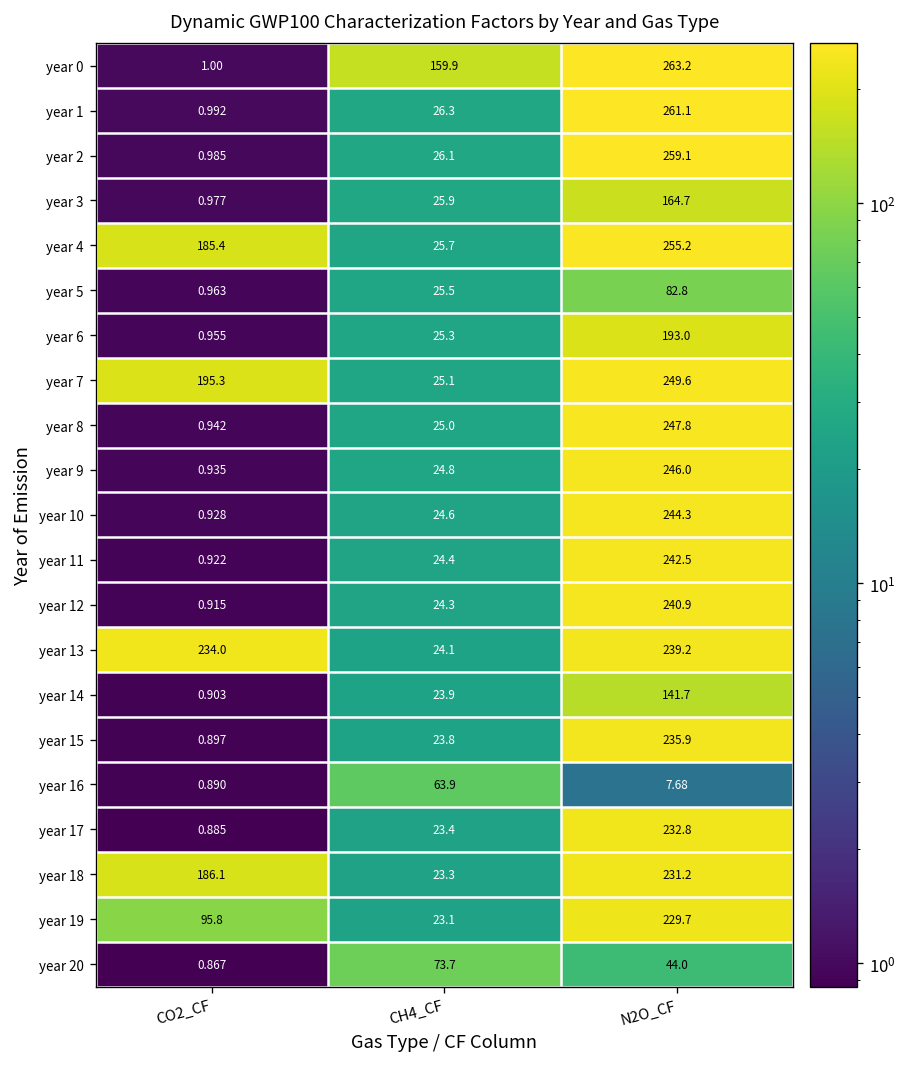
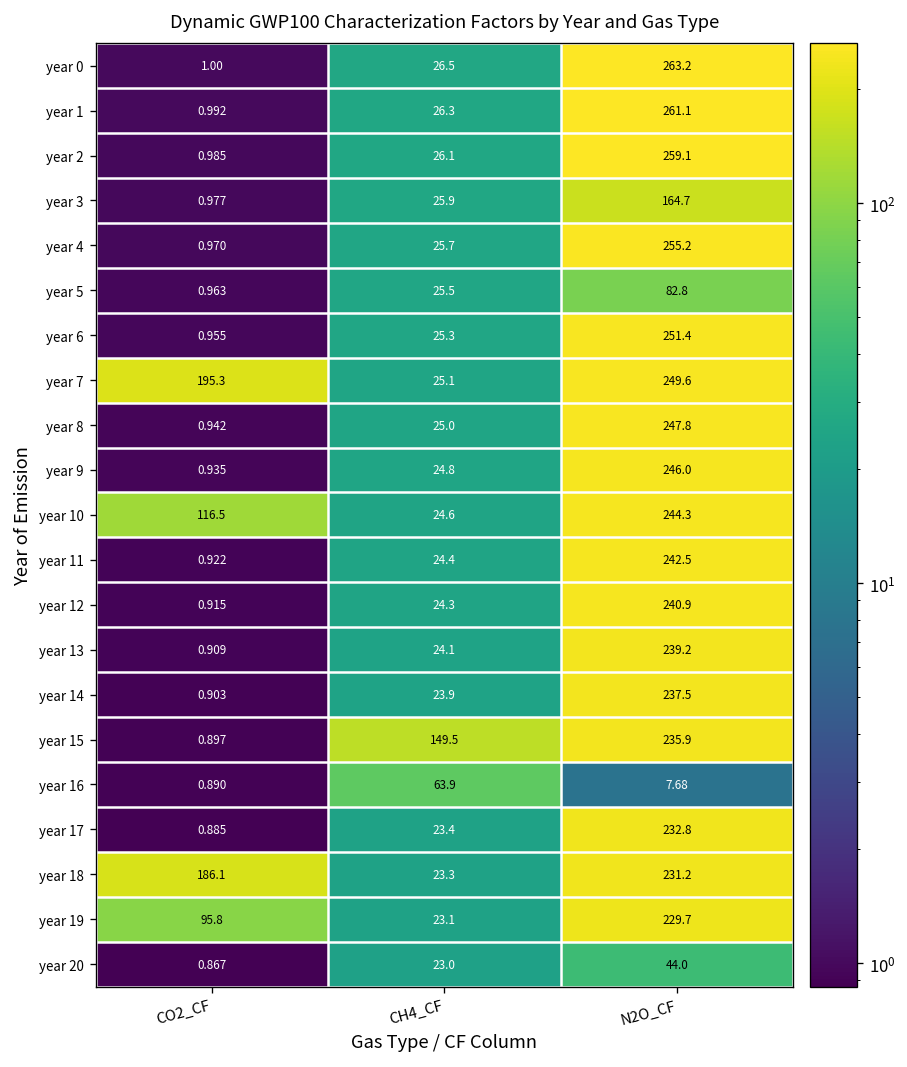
year 0, CH4_CF: 159.9 -> 26.5
year 4, CO2_CF: 185.4 -> 0.970
year 6, N2O_CF: 193.0 -> 251.4
year 10, CO2_CF: 0.928 -> 116.5
year 13, CO2_CF: 234.0 -> 0.909
year 14, N2O_CF: 141.7 -> 237.5
year 15, CH4_CF: 23.8 -> 149.5
year 20, CH4_CF: 73.7 -> 23.0
